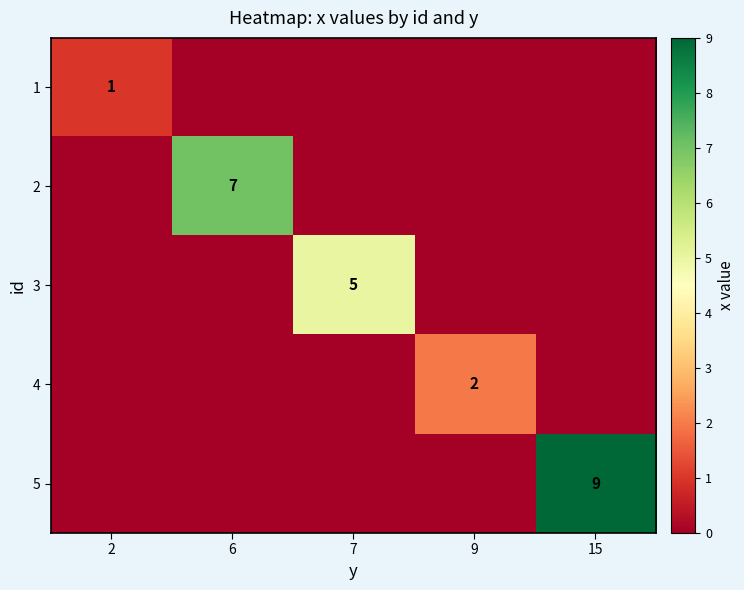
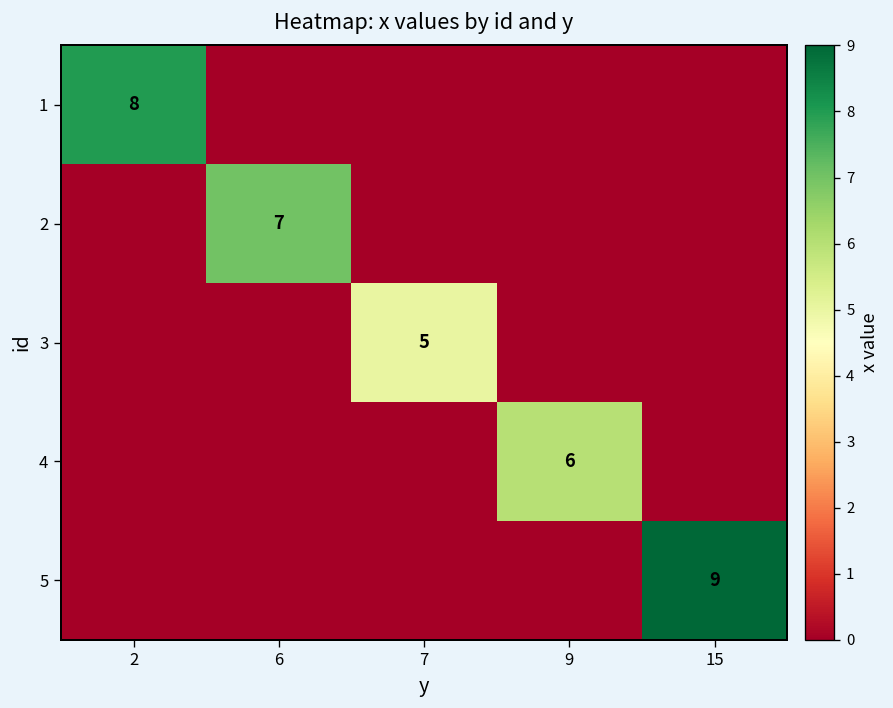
1, 2: 1 -> 8
4, 9: 2 -> 6
